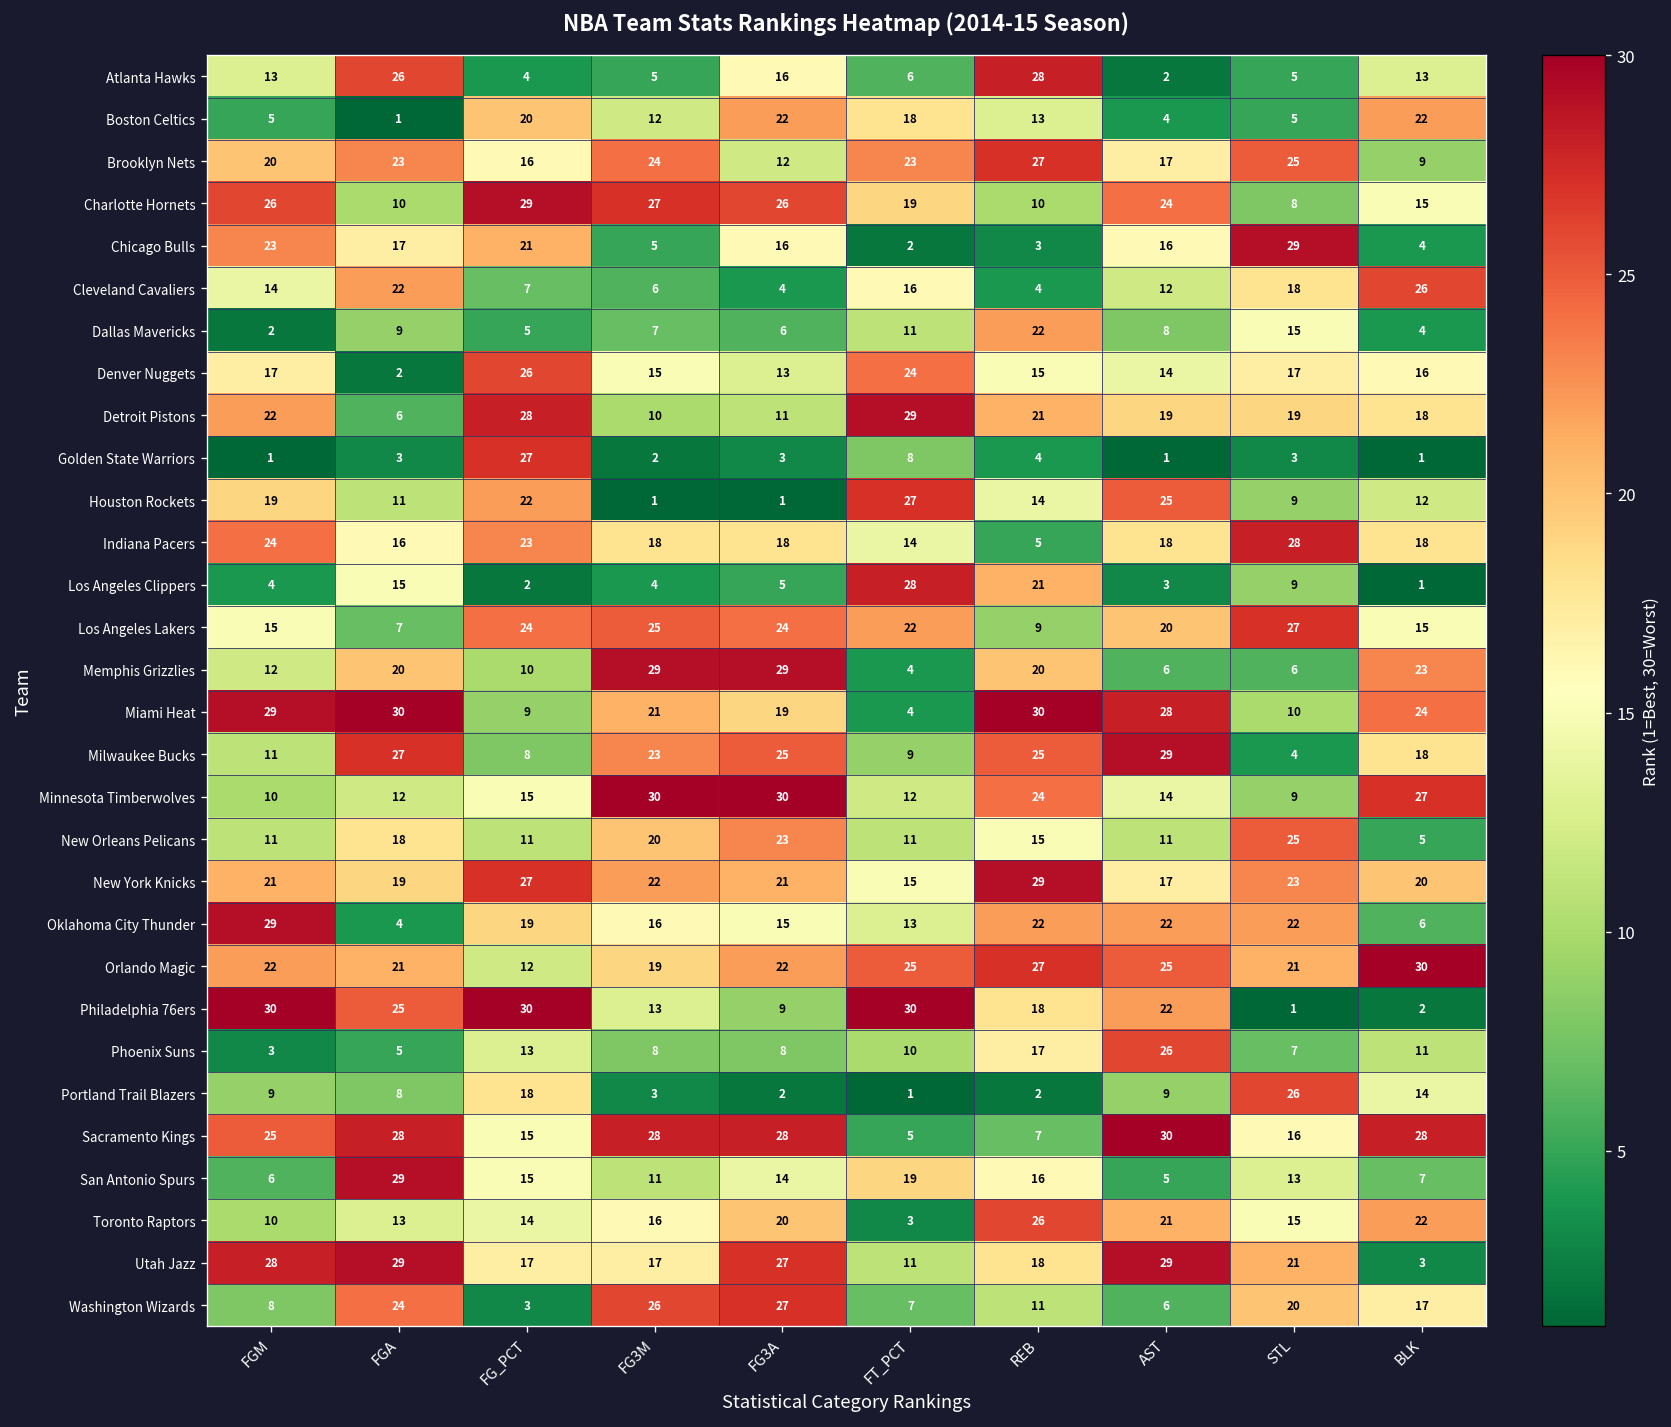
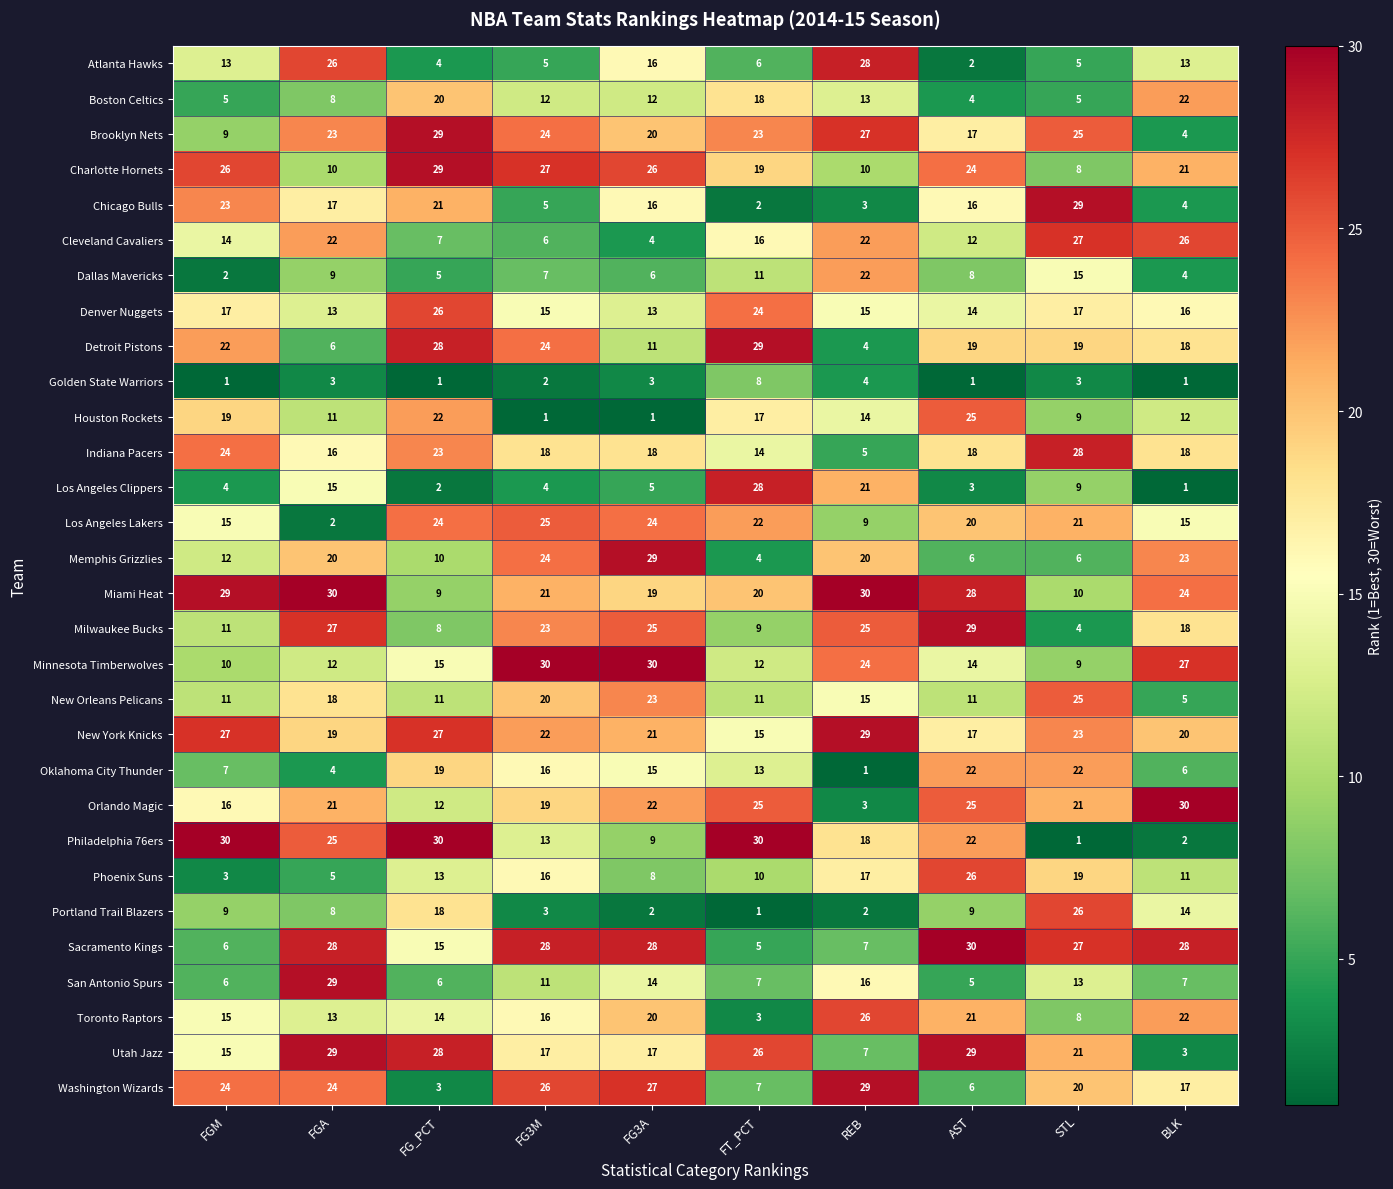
Boston Celtics, FGA: 1 -> 8
Boston Celtics, FG3A: 22 -> 12
Brooklyn Nets, FGM: 20 -> 9
Brooklyn Nets, FG_PCT: 16 -> 29
Brooklyn Nets, FG3A: 12 -> 20
Brooklyn Nets, BLK: 9 -> 4
Charlotte Hornets, BLK: 15 -> 21
Cleveland Cavaliers, REB: 4 -> 22
Cleveland Cavaliers, STL: 18 -> 27
Denver Nuggets, FGA: 2 -> 13
Detroit Pistons, FG3M: 10 -> 24
Detroit Pistons, REB: 21 -> 4
Golden State Warriors, FG_PCT: 27 -> 1
Houston Rockets, FT_PCT: 27 -> 17
Los Angeles Lakers, FGA: 7 -> 2
Los Angeles Lakers, STL: 27 -> 21
Memphis Grizzlies, FG3M: 29 -> 24
Miami Heat, FT_PCT: 4 -> 20
New York Knicks, FGM: 21 -> 27
Oklahoma City Thunder, FGM: 29 -> 7
Oklahoma City Thunder, REB: 22 -> 1
Orlando Magic, FGM: 22 -> 16
Orlando Magic, REB: 27 -> 3
Phoenix Suns, FG3M: 8 -> 16
Phoenix Suns, STL: 7 -> 19
Sacramento Kings, FGM: 25 -> 6
Sacramento Kings, STL: 16 -> 27
San Antonio Spurs, FG_PCT: 15 -> 6
San Antonio Spurs, FT_PCT: 19 -> 7
Toronto Raptors, FGM: 10 -> 15
Toronto Raptors, STL: 15 -> 8
Utah Jazz, FGM: 28 -> 15
Utah Jazz, FG_PCT: 17 -> 28
Utah Jazz, FG3A: 27 -> 17
Utah Jazz, FT_PCT: 11 -> 26
Utah Jazz, REB: 18 -> 7
Washington Wizards, FGM: 8 -> 24
Washington Wizards, REB: 11 -> 29
